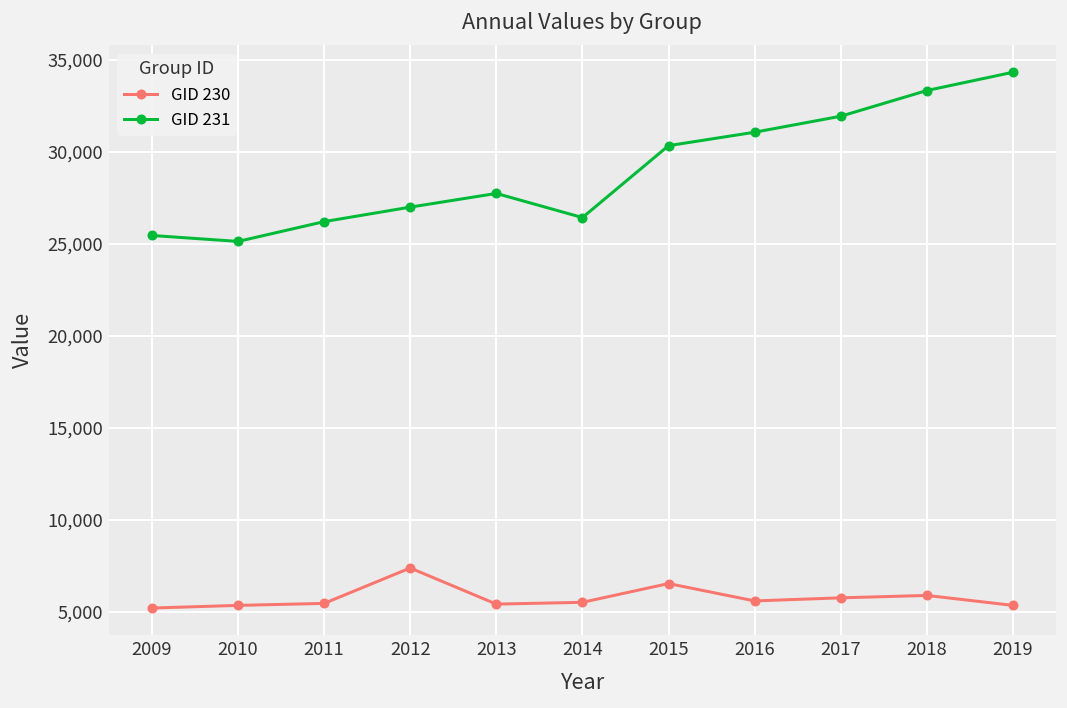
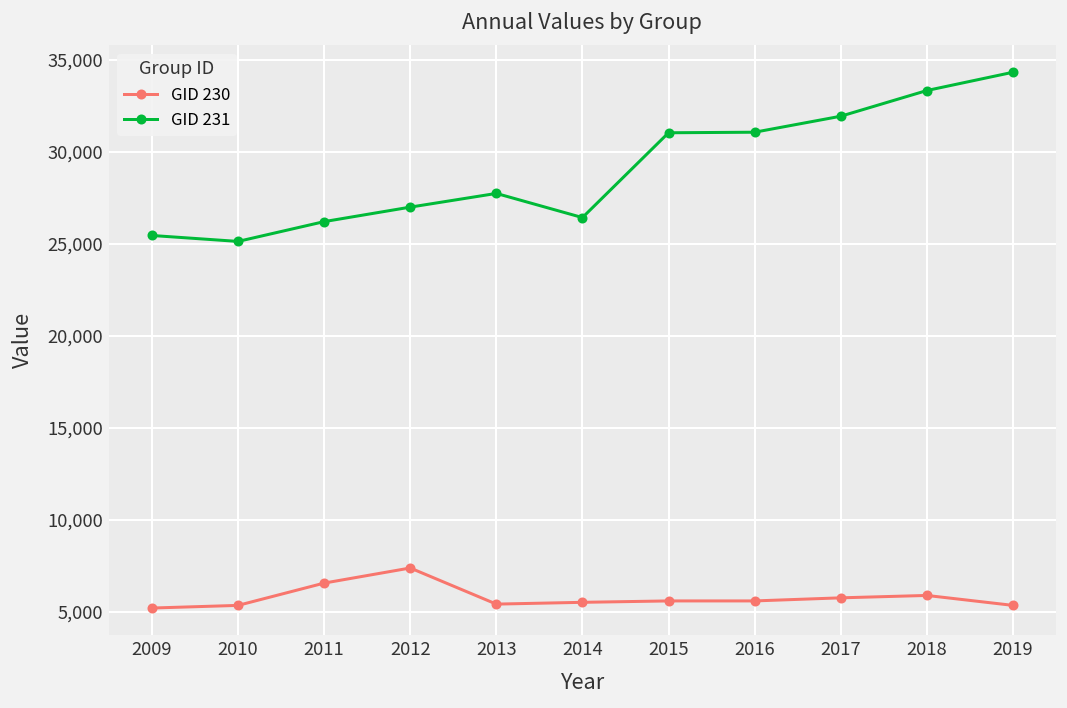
GID 230, 2011: 5,500 -> 6,600
GID 230, 2015: 6,500 -> 5,600
GID 231, 2015: 30,300 -> 31,000
